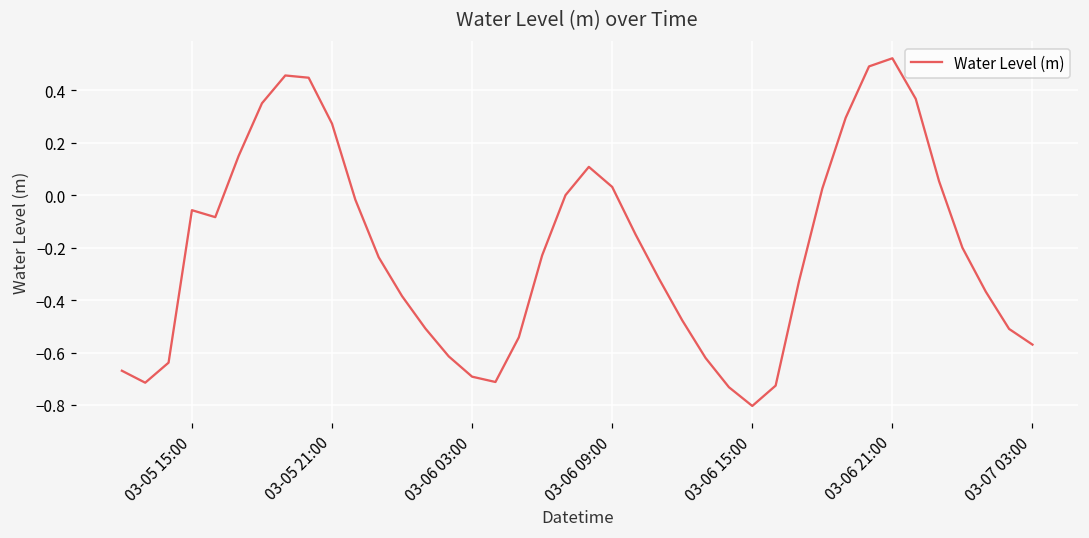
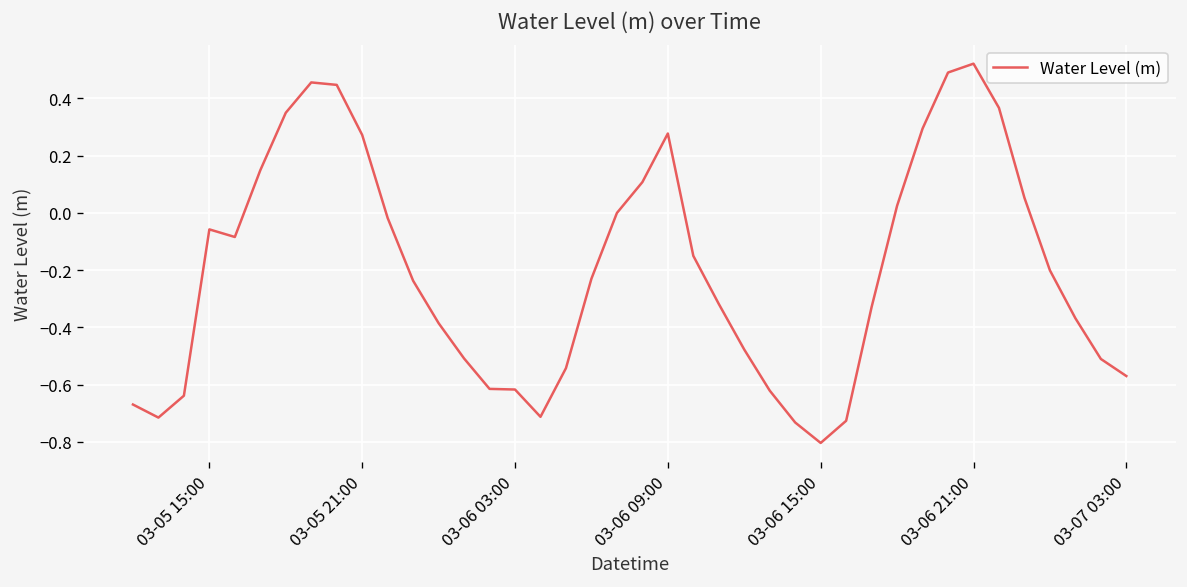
03-06 03:00: -0.69 -> -0.62
03-06 09:00: 0.03 -> 0.28
